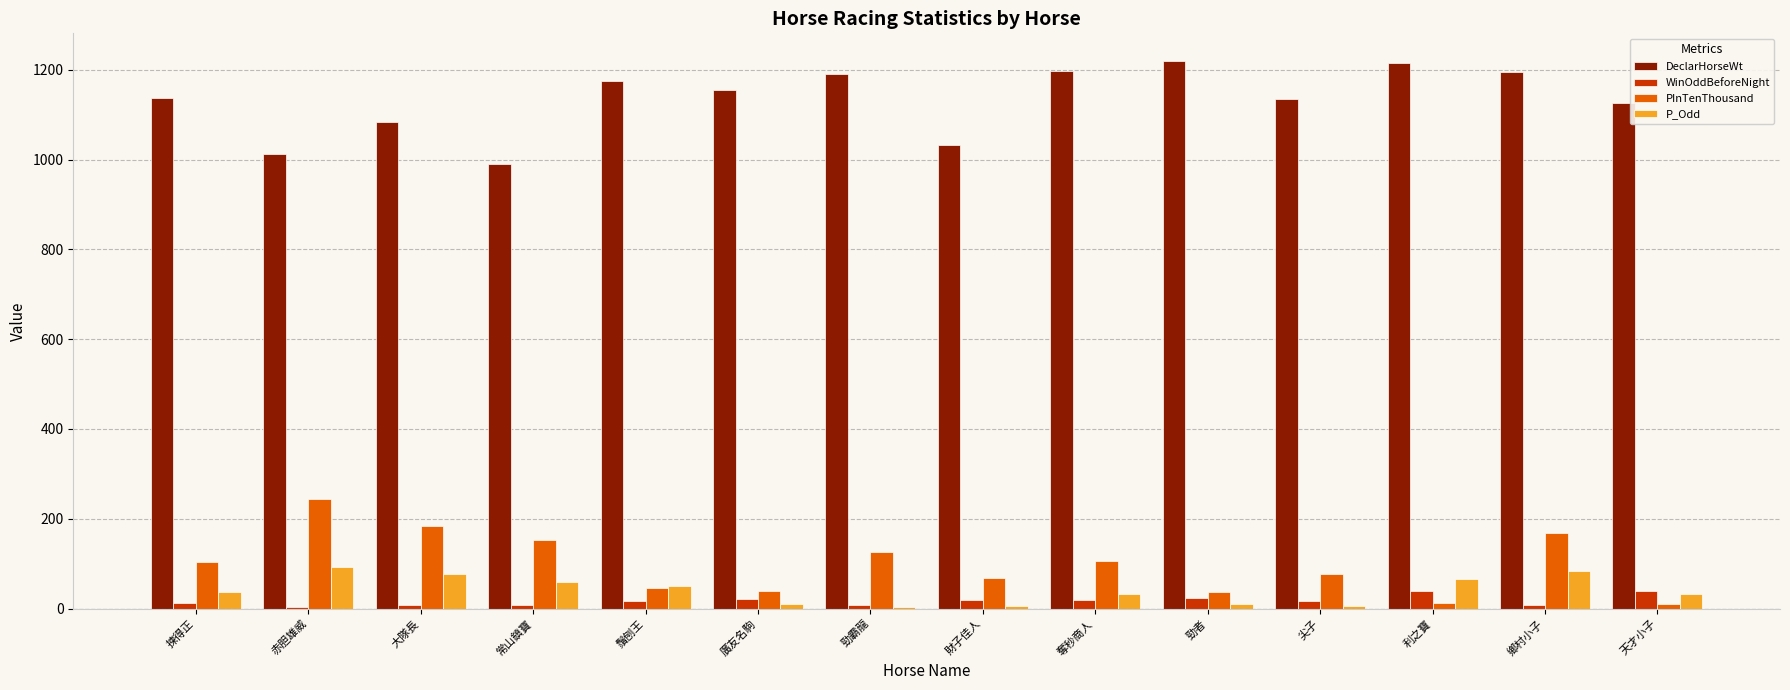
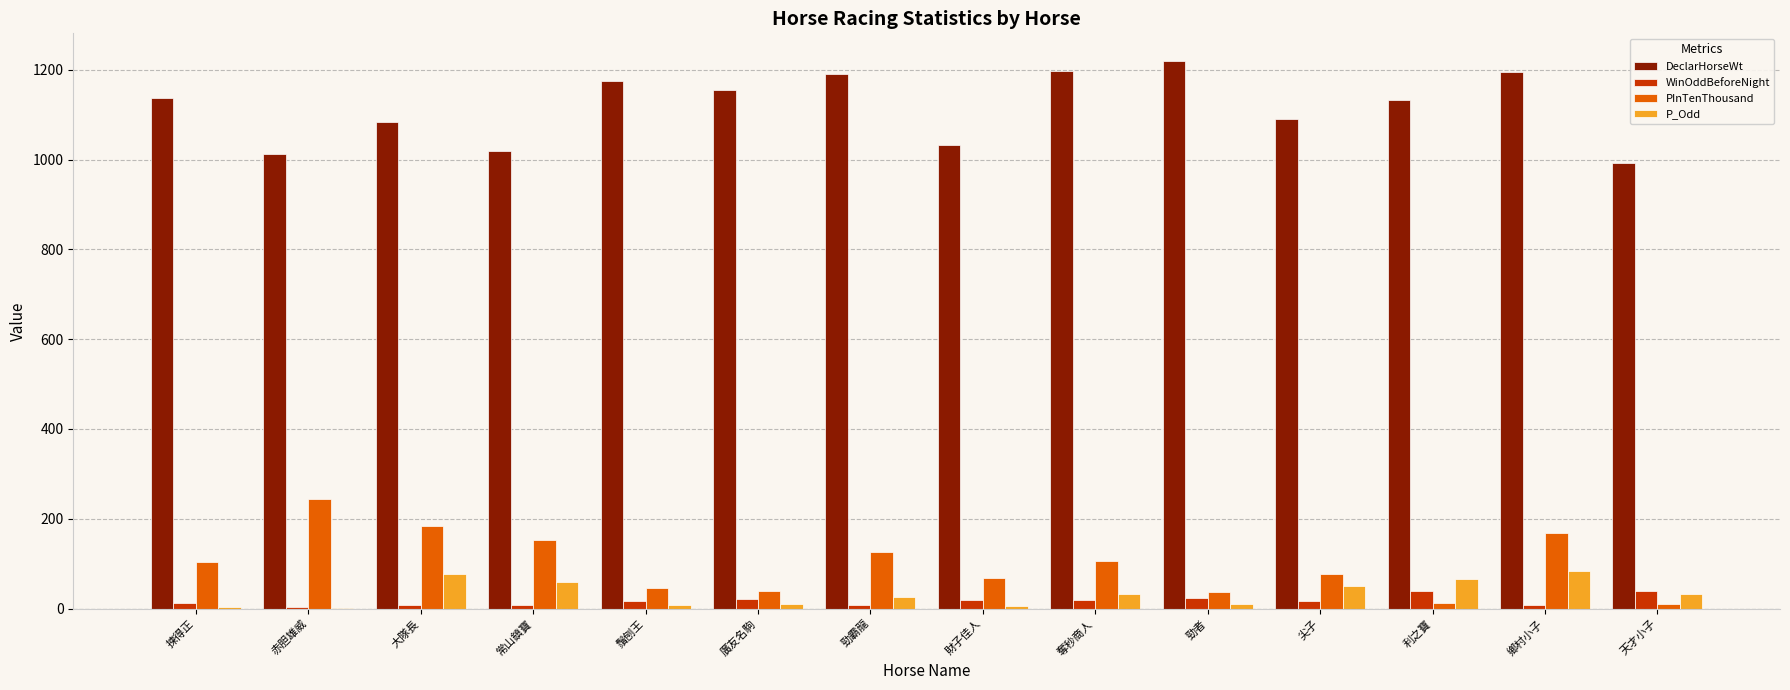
P_Odd, 揀得正: 40 -> 0
P_Odd, 赤胆雄威: 90 -> 0
DeclarHorseWt, 常山鎮寶: 990 -> 1020
P_Odd, 鬚刨王: 50 -> 10
P_Odd, 勁霸龍: 0 -> 30
DeclarHorseWt, 尖子: 1140 -> 1090
P_Odd, 尖子: 0 -> 50
DeclarHorseWt, 利之寶: 1210 -> 1130
DeclarHorseWt, 天才小子: 1130 -> 990
